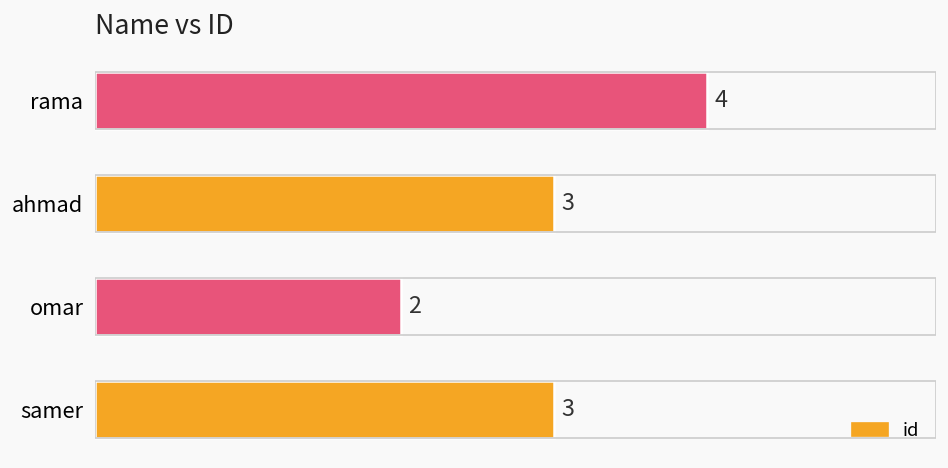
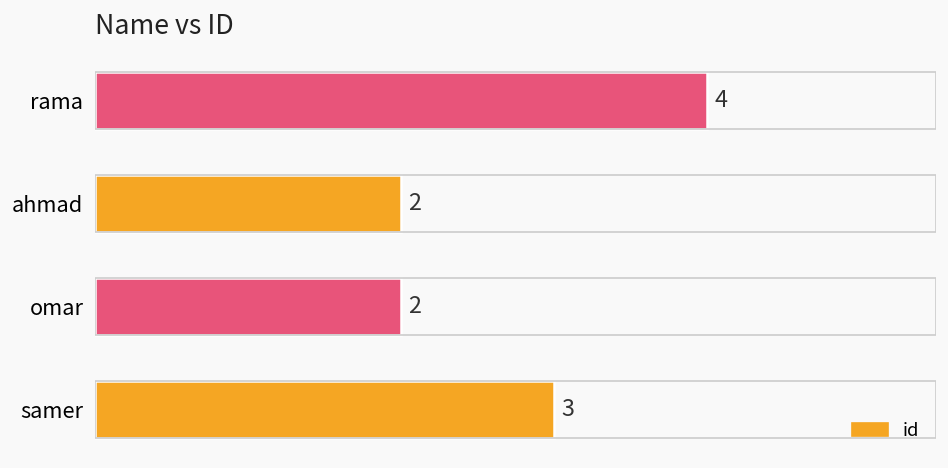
ahmad: 3 -> 2
